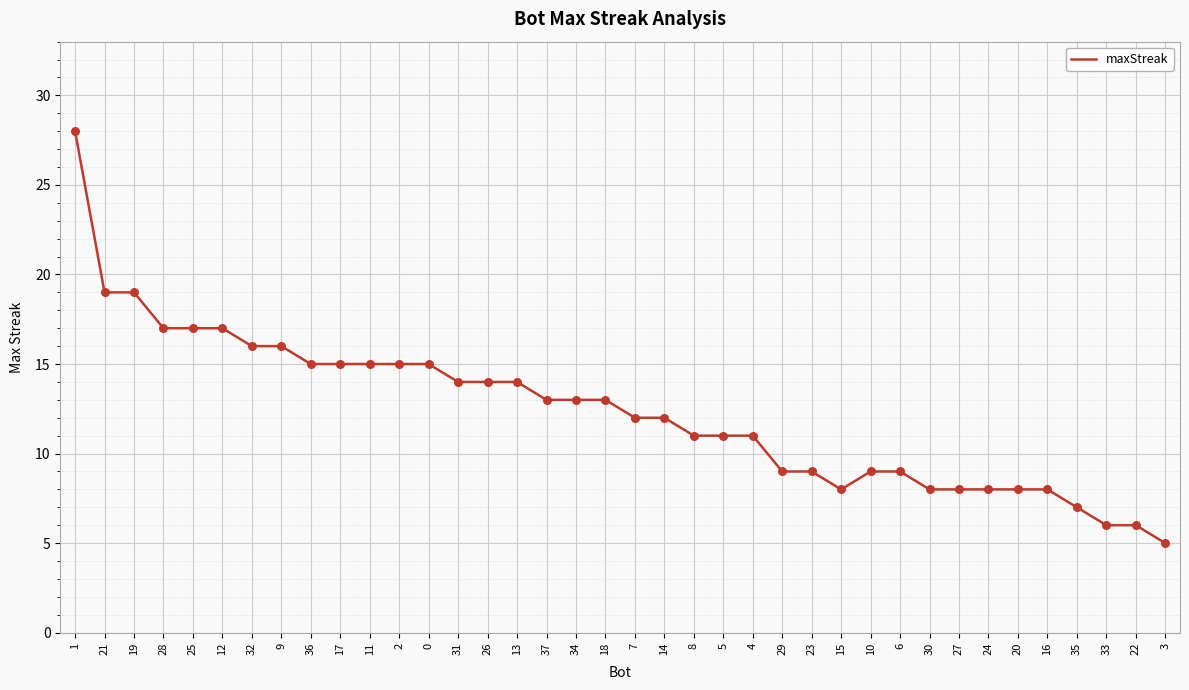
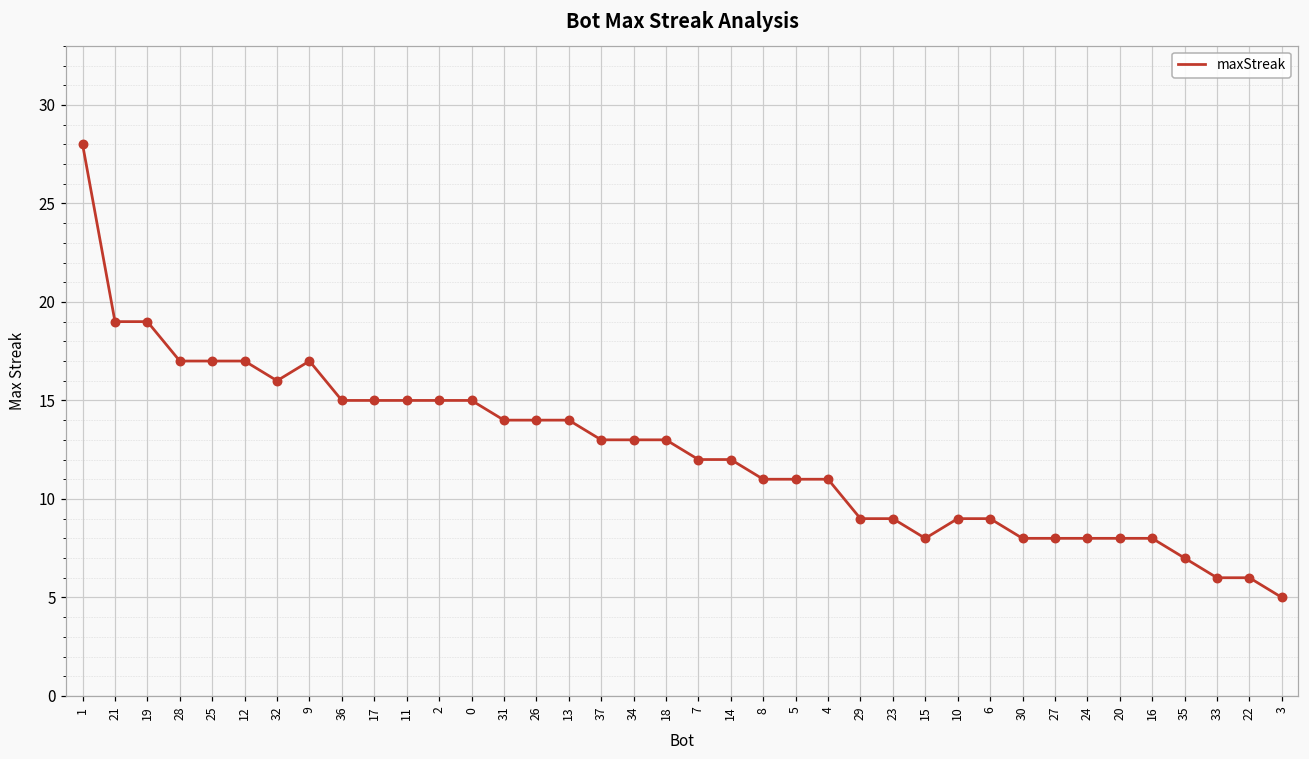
9: 16 -> 17
